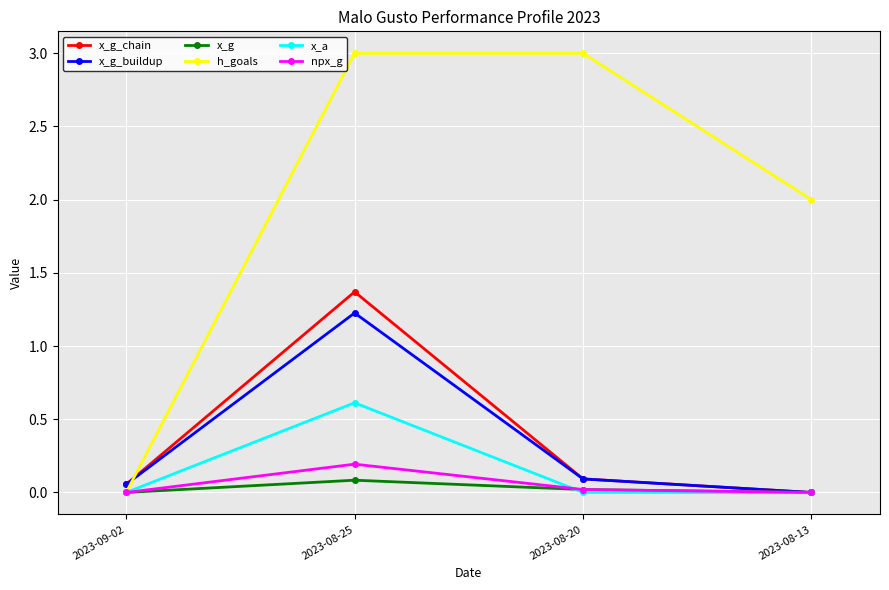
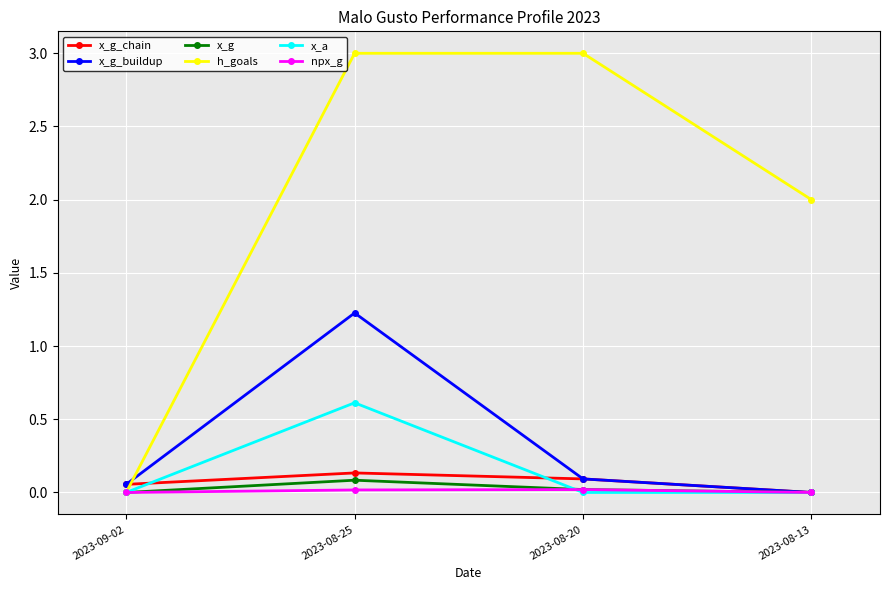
x_g_chain, 2023-08-25: 1.37 -> 0.13
npx_g, 2023-08-25: 0.19 -> 0.02
